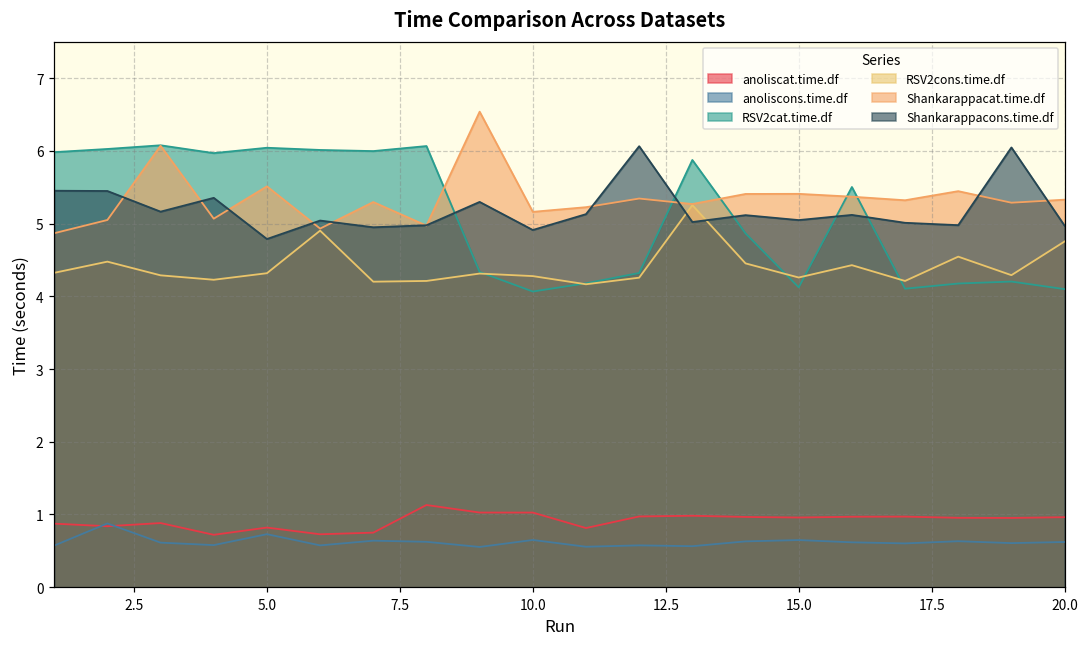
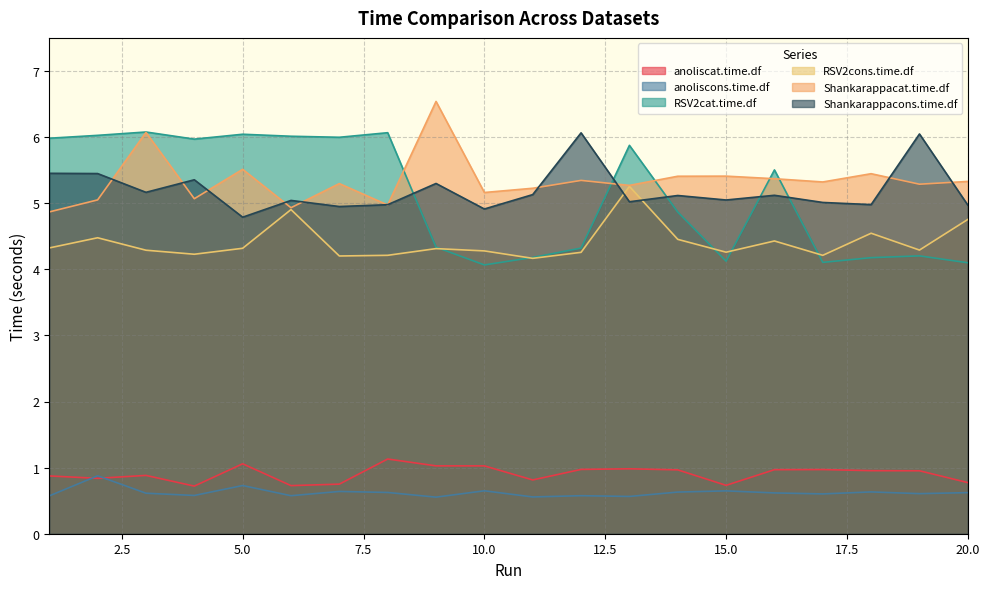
anoliscat.time.df, 5.0: 0.8 -> 1.1
anoliscat.time.df, 15.0: 1.0 -> 0.7
anoliscat.time.df, 20.0: 1.0 -> 0.8
